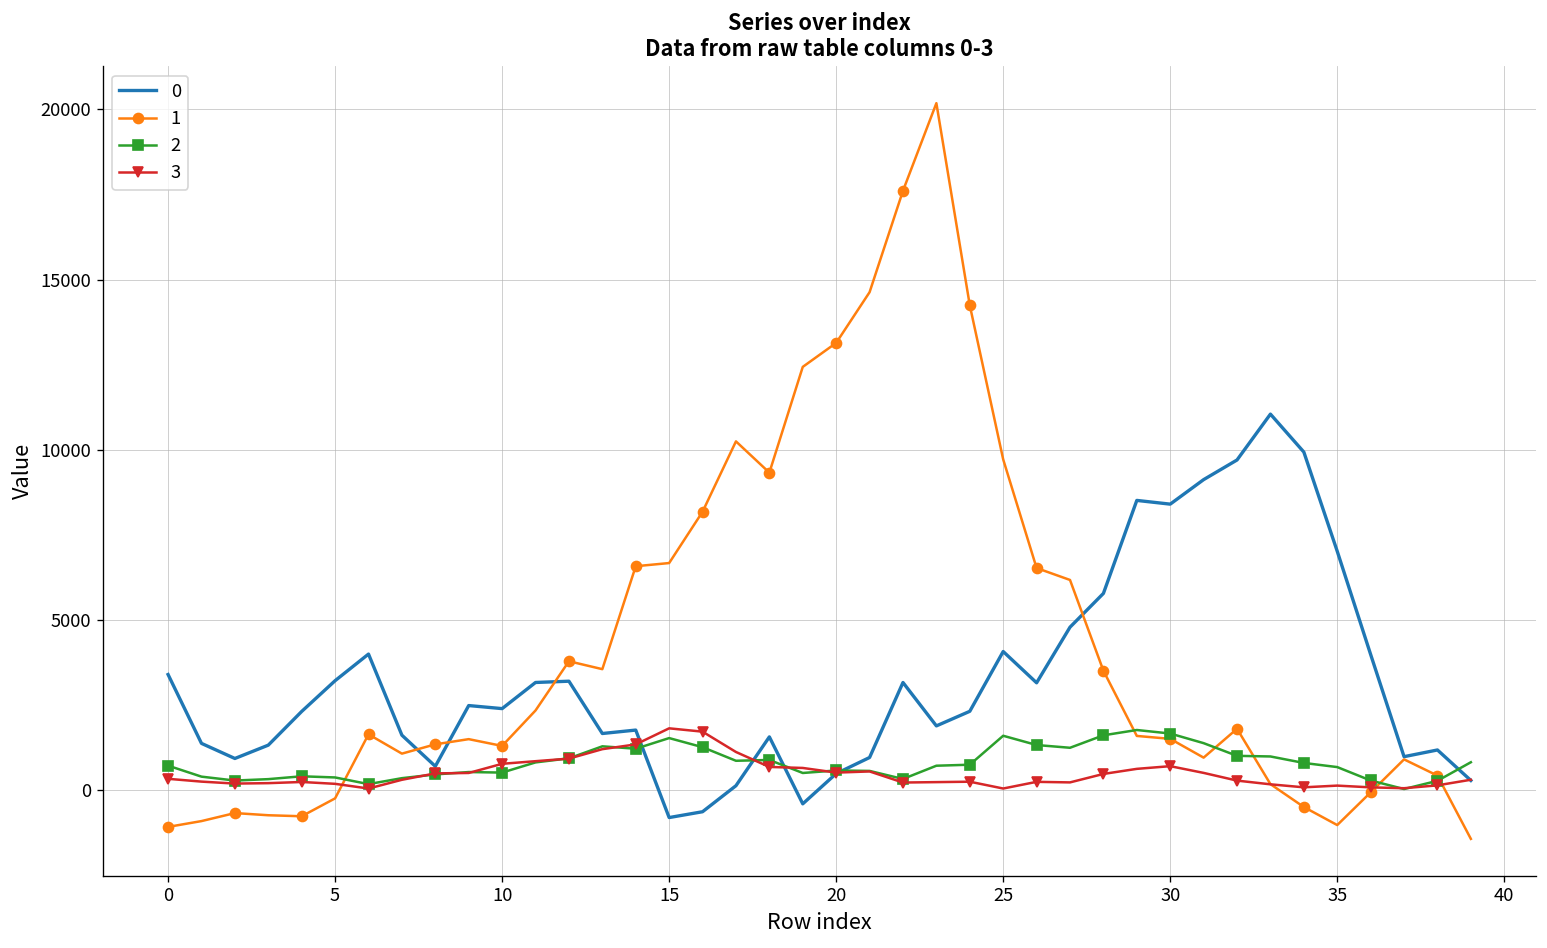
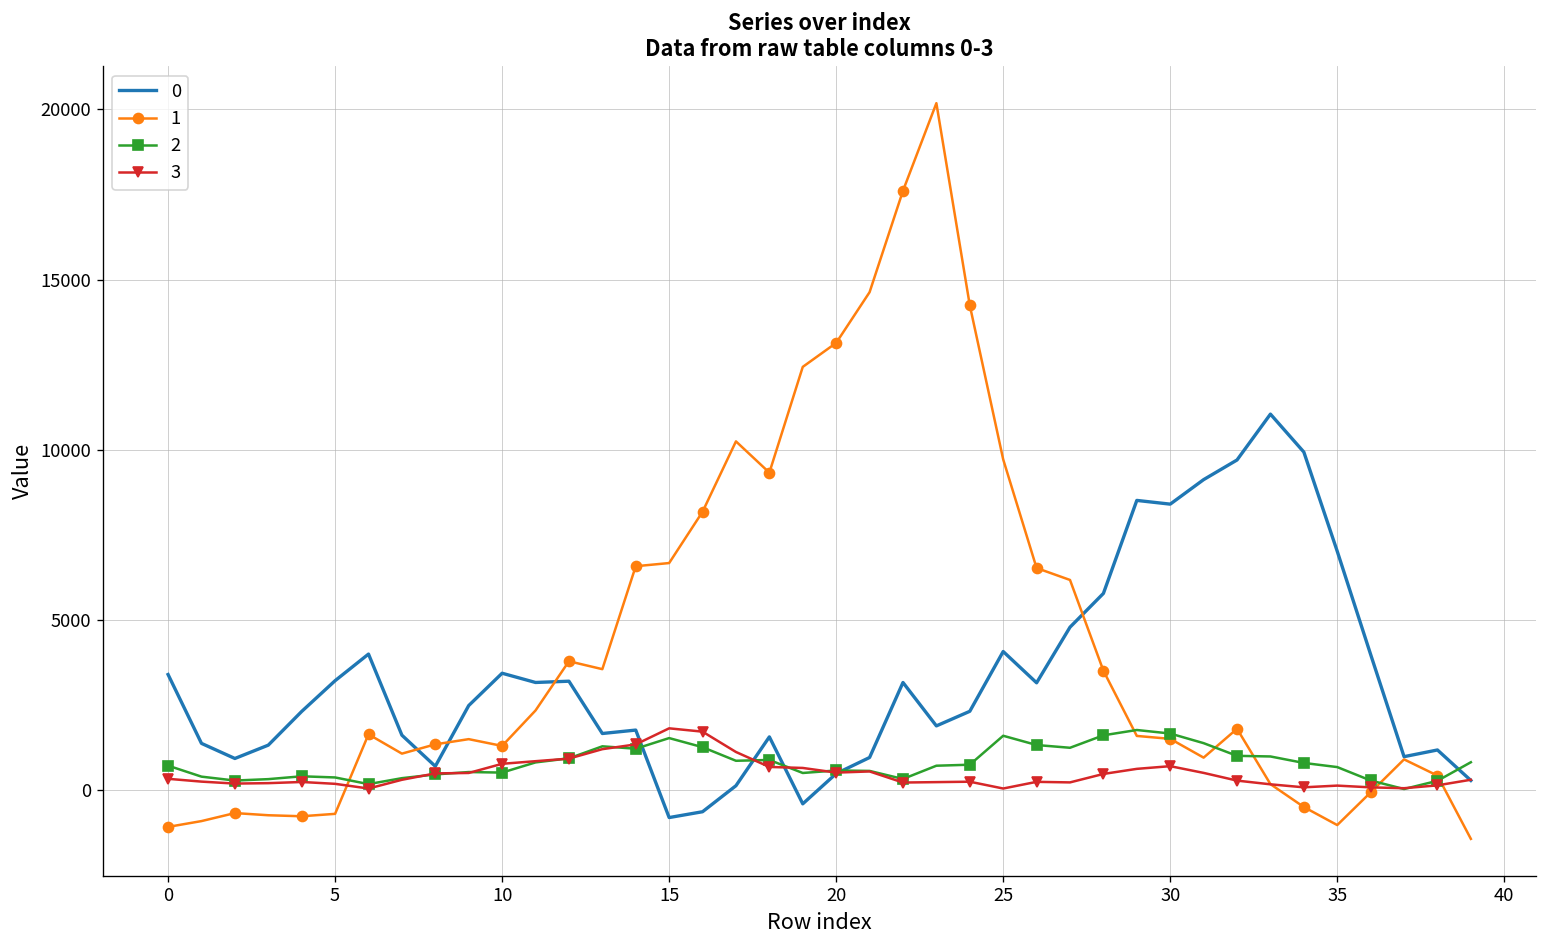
1, 5: -200 -> -700
0, 10: 2400 -> 3400
